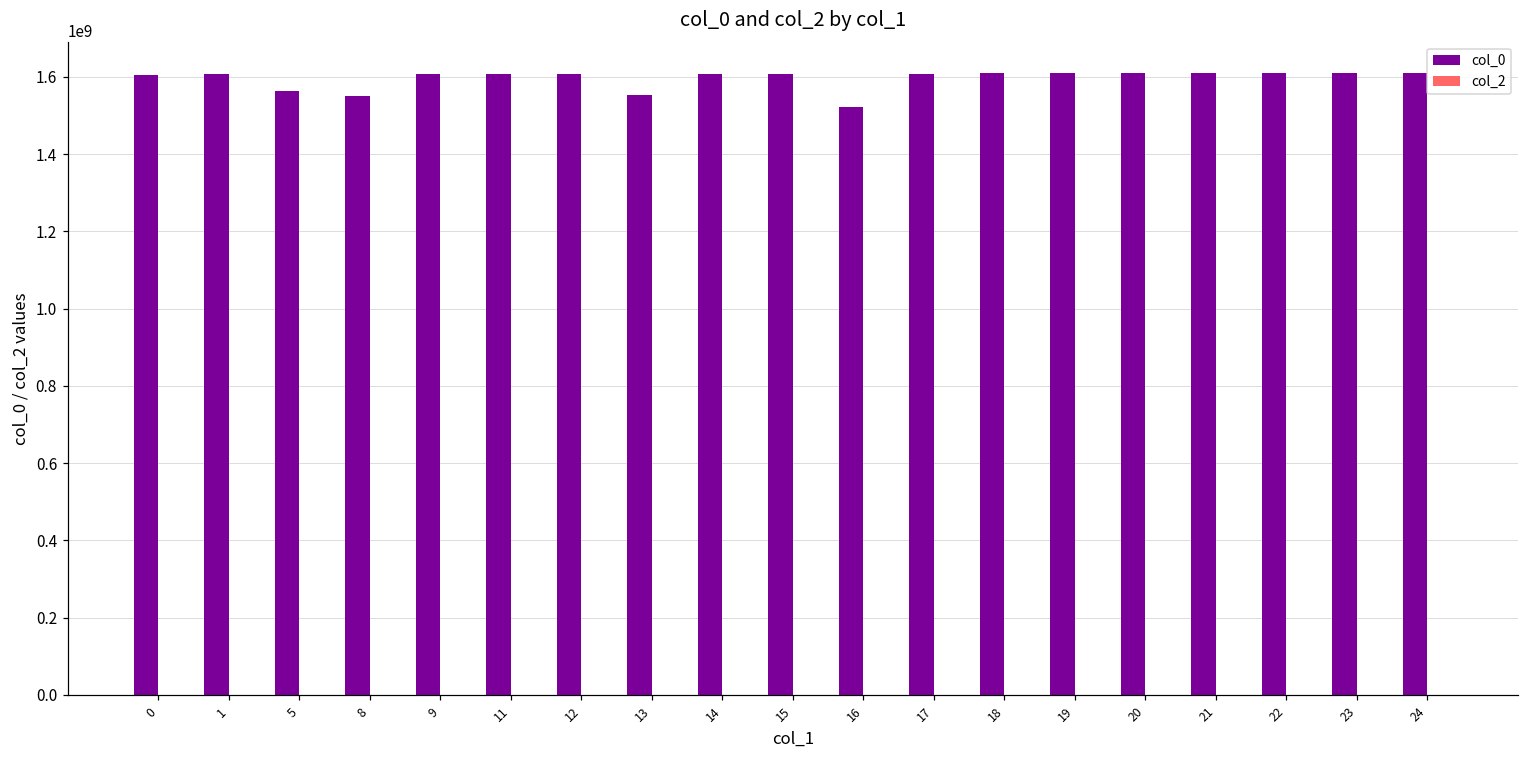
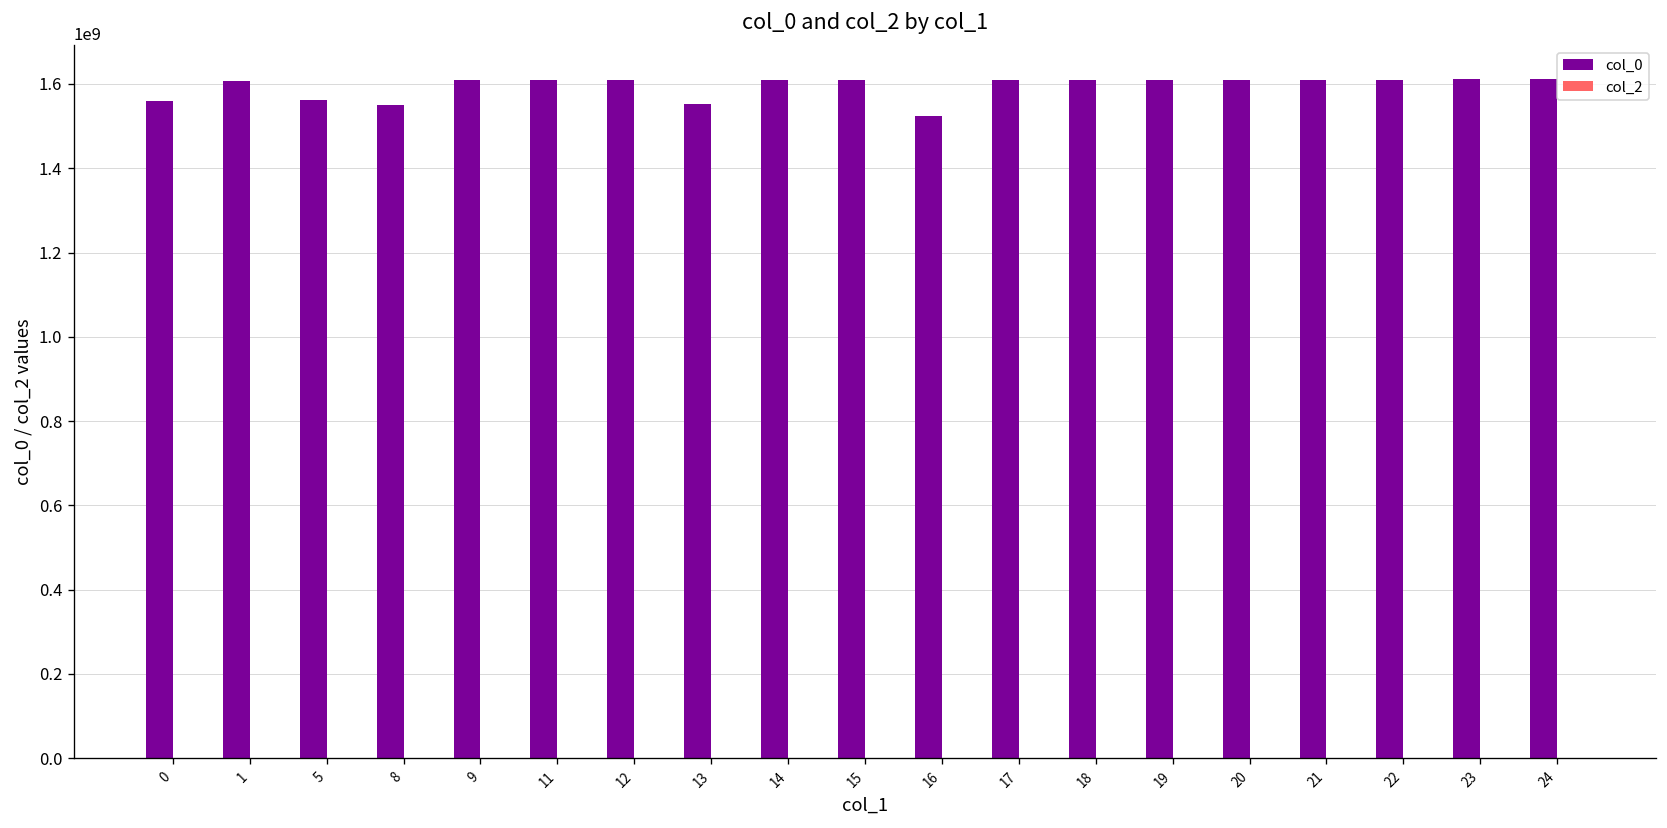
col_0, 0: 1610000000 -> 1560000000
